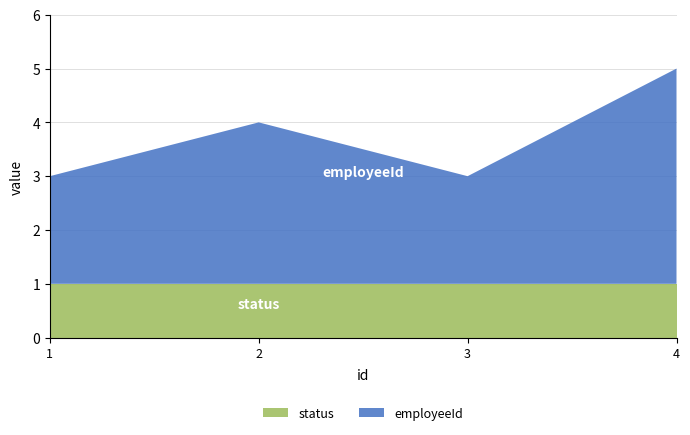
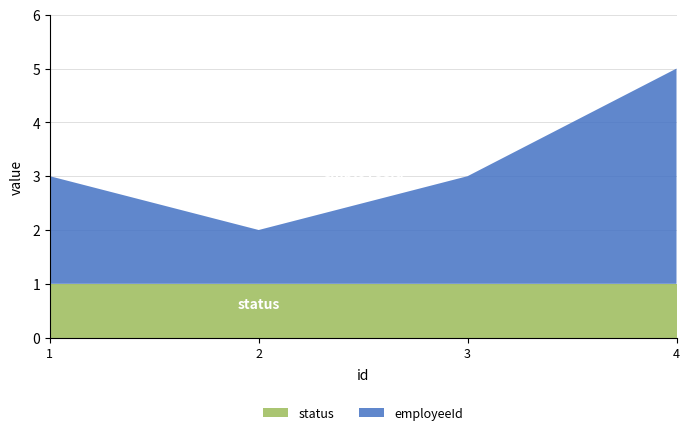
employeeId, 2: 3 -> 1
